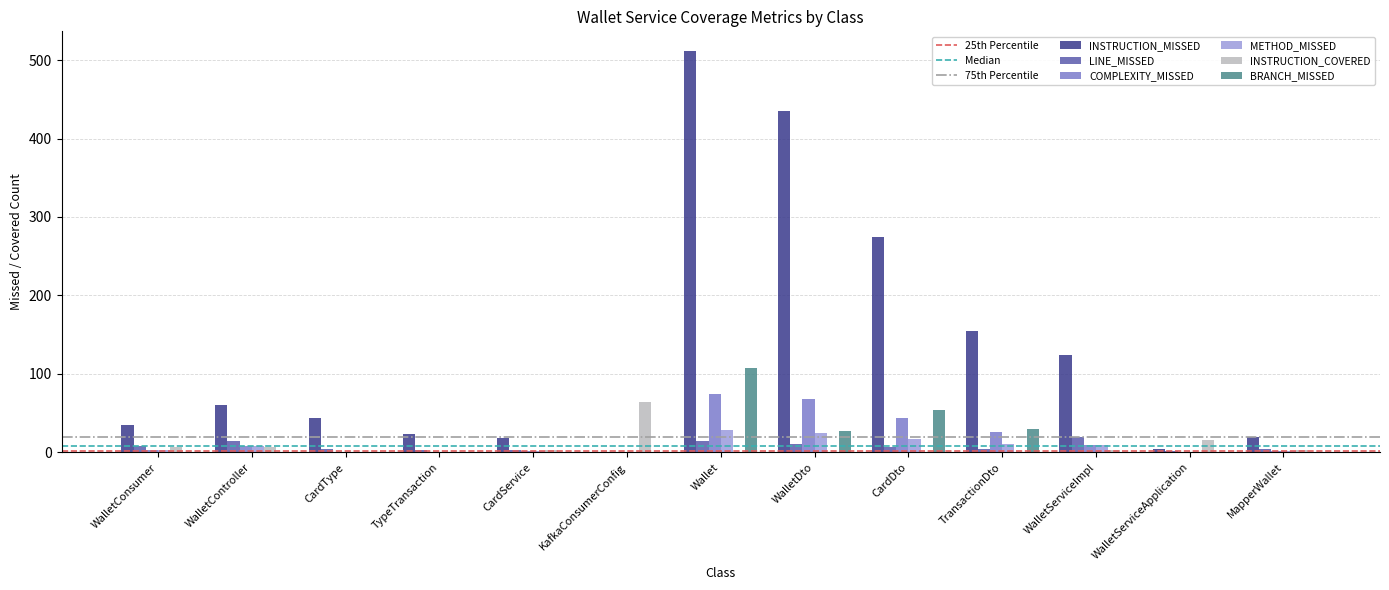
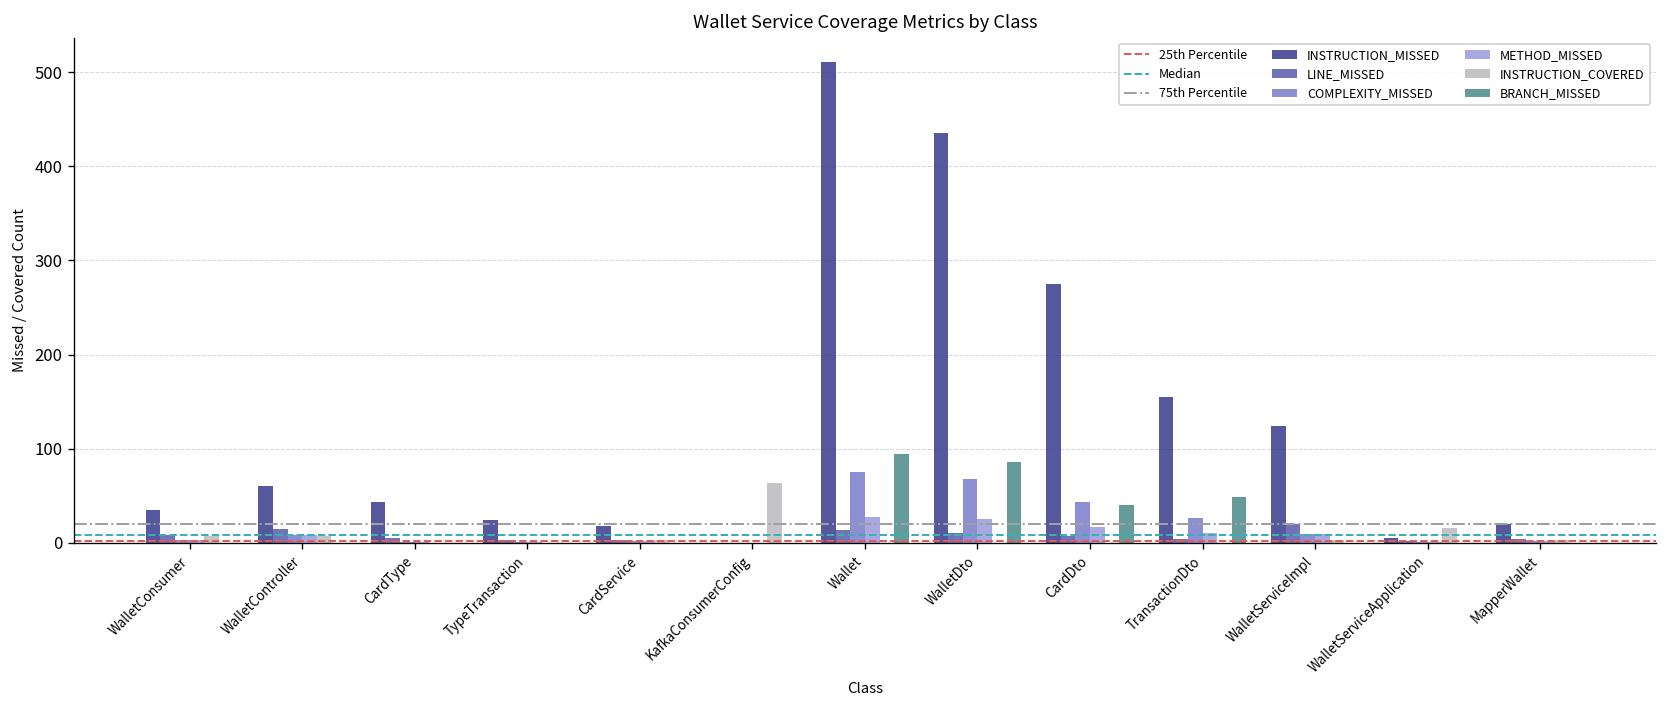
BRANCH_MISSED, Wallet: 110 -> 90
BRANCH_MISSED, WalletDto: 30 -> 90
BRANCH_MISSED, CardDto: 50 -> 40
BRANCH_MISSED, TransactionDto: 30 -> 50
